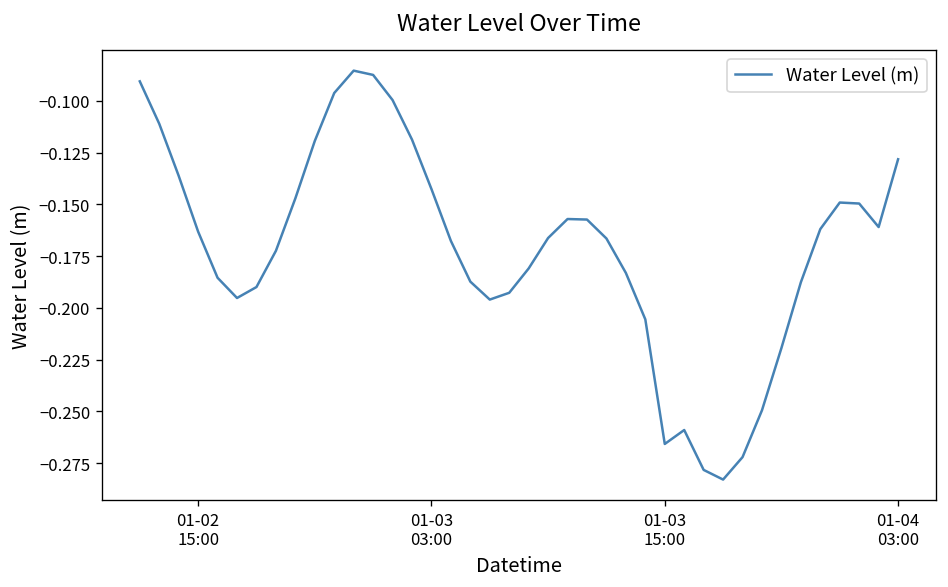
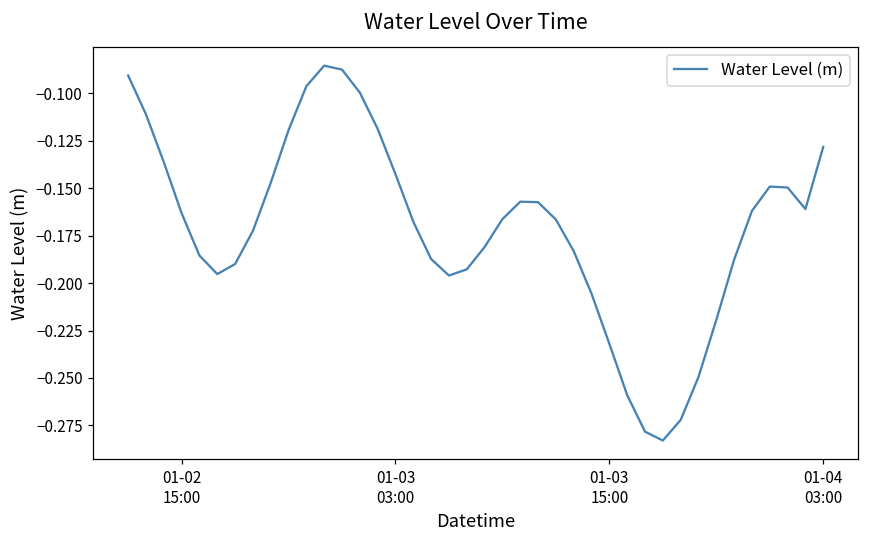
01-03 15:00: -0.266 -> -0.232
